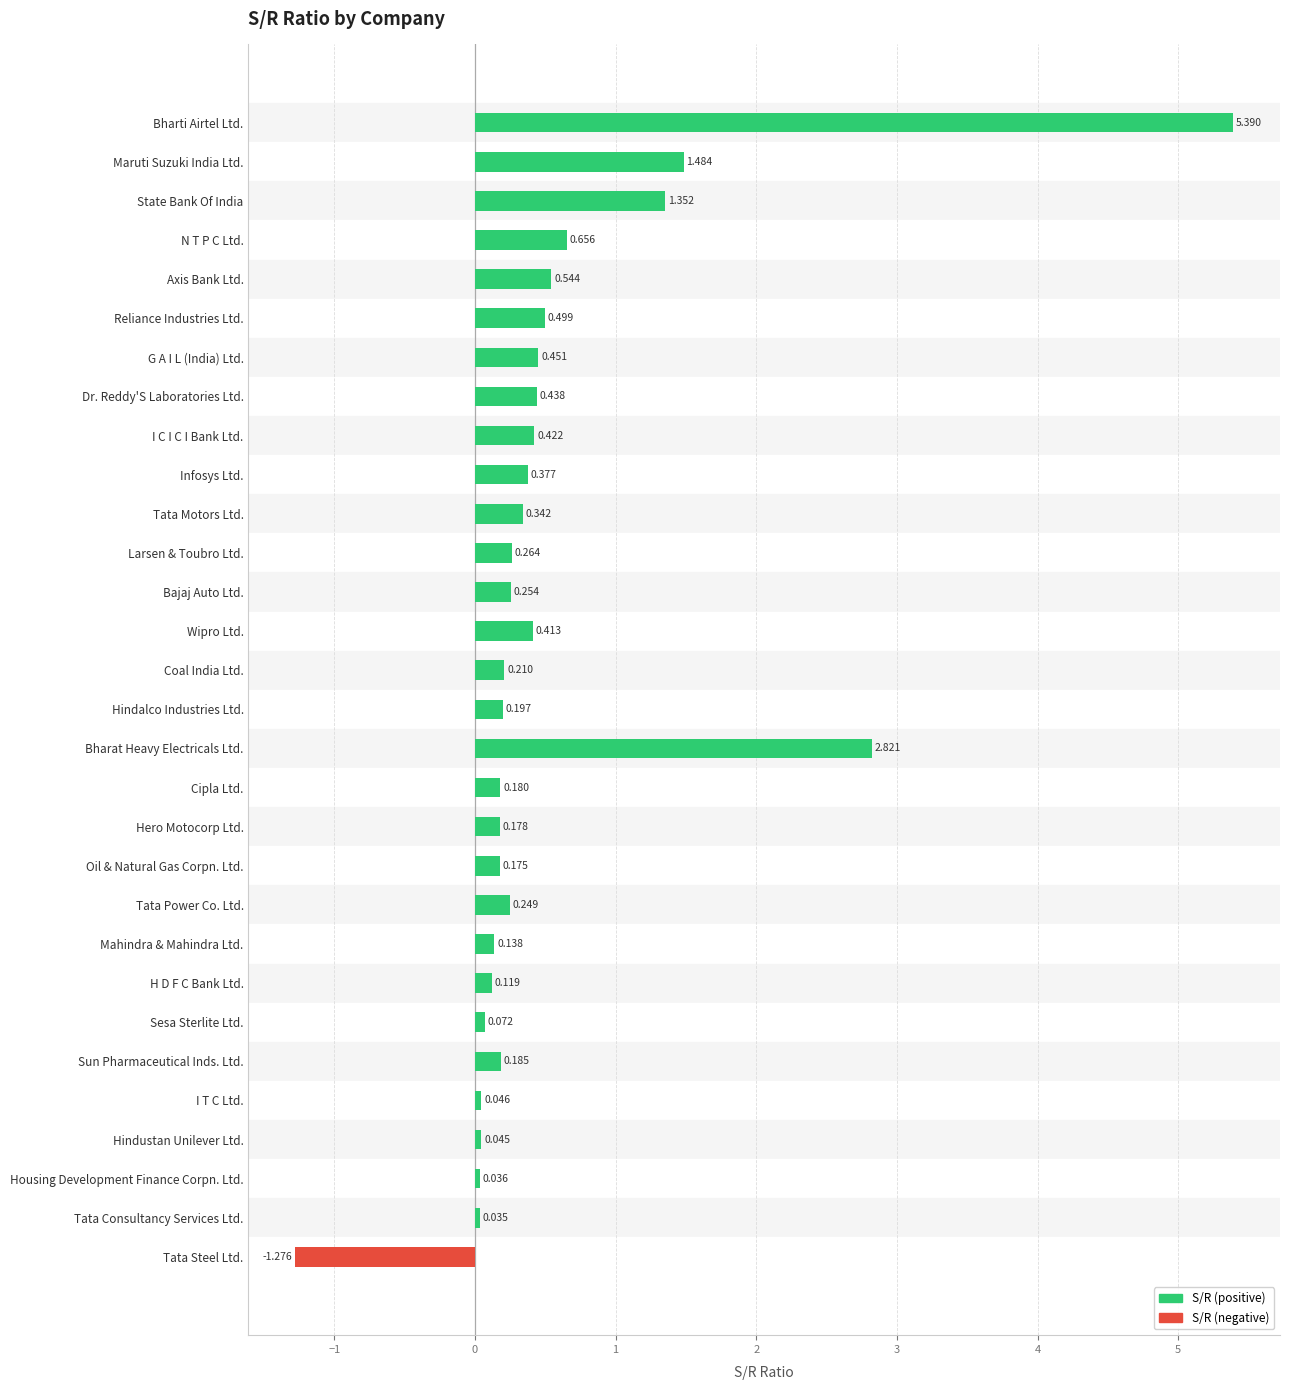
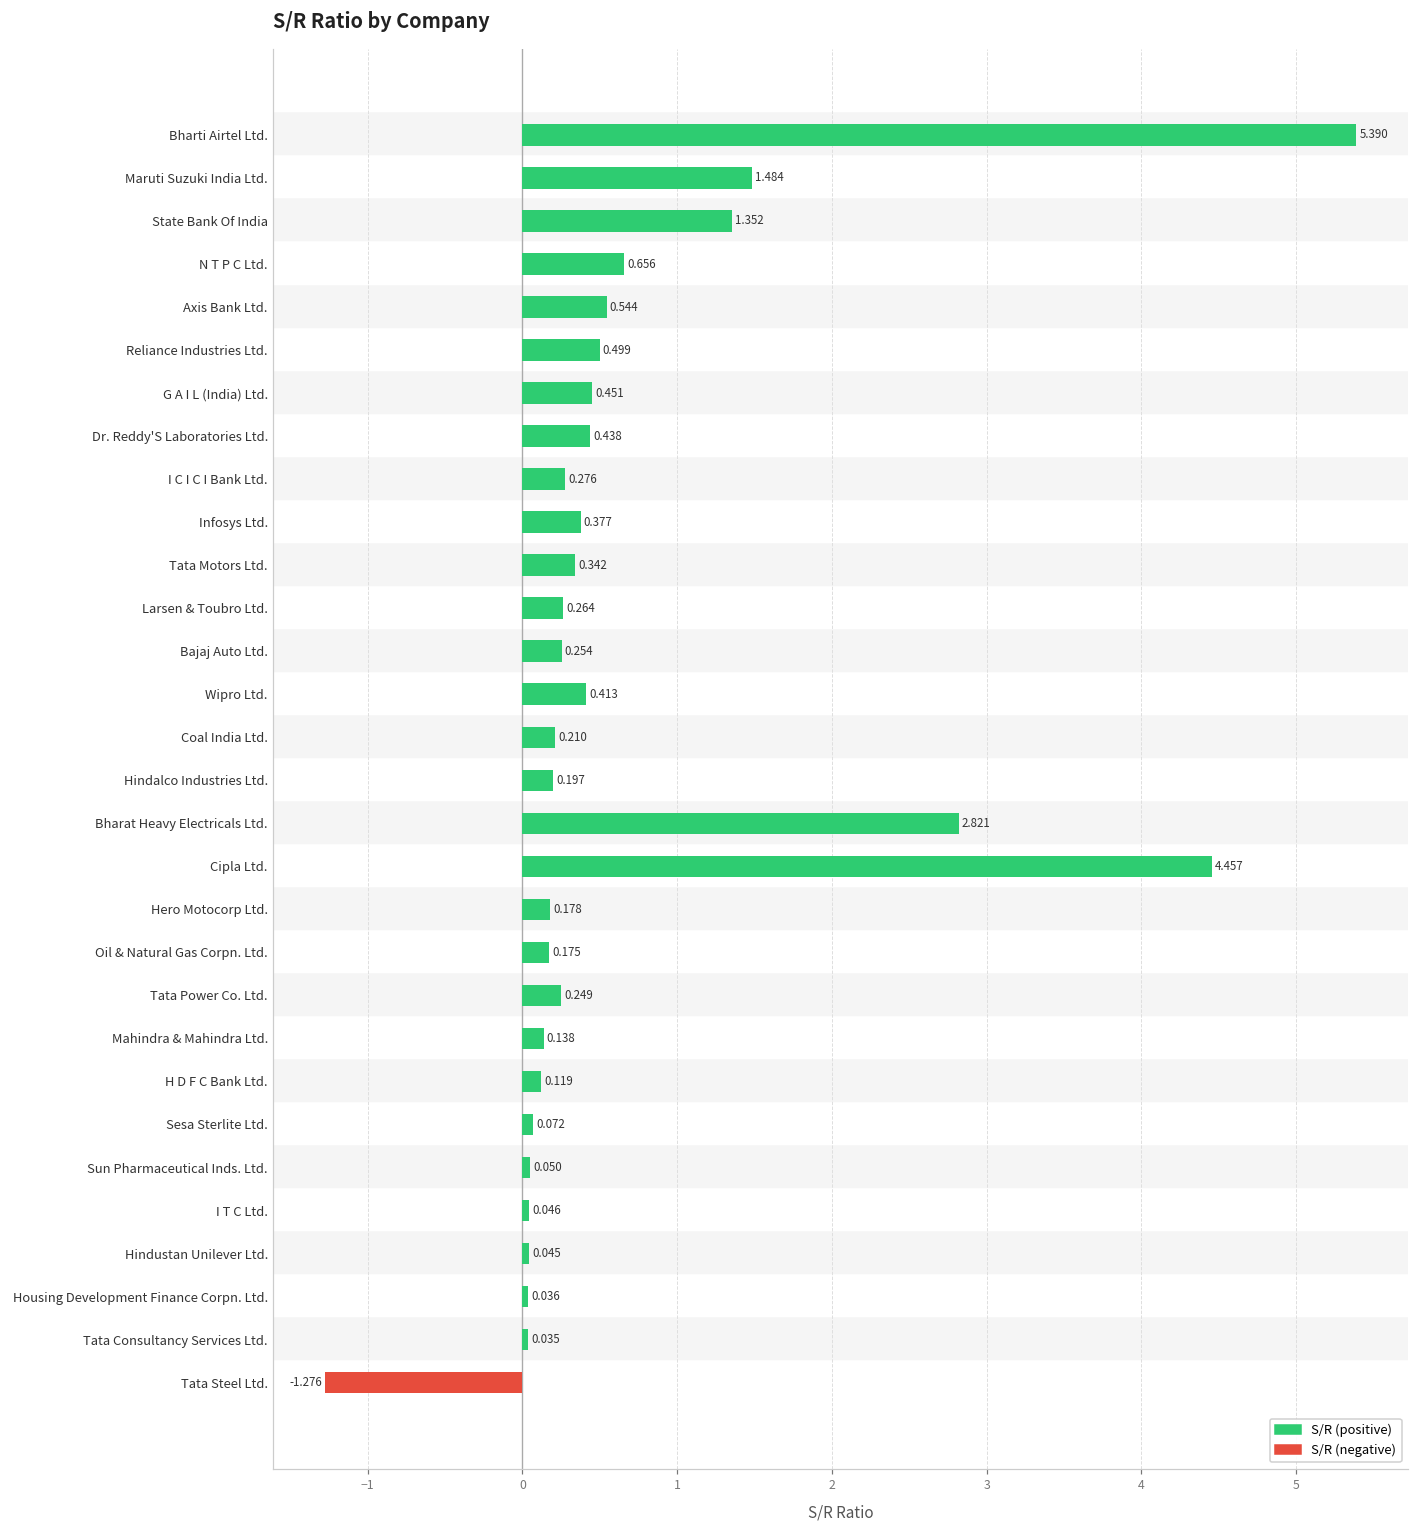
I C I C I Bank Ltd.: 0.422 -> 0.276
Cipla Ltd.: 0.180 -> 4.457
Sun Pharmaceutical Inds. Ltd.: 0.185 -> 0.050
